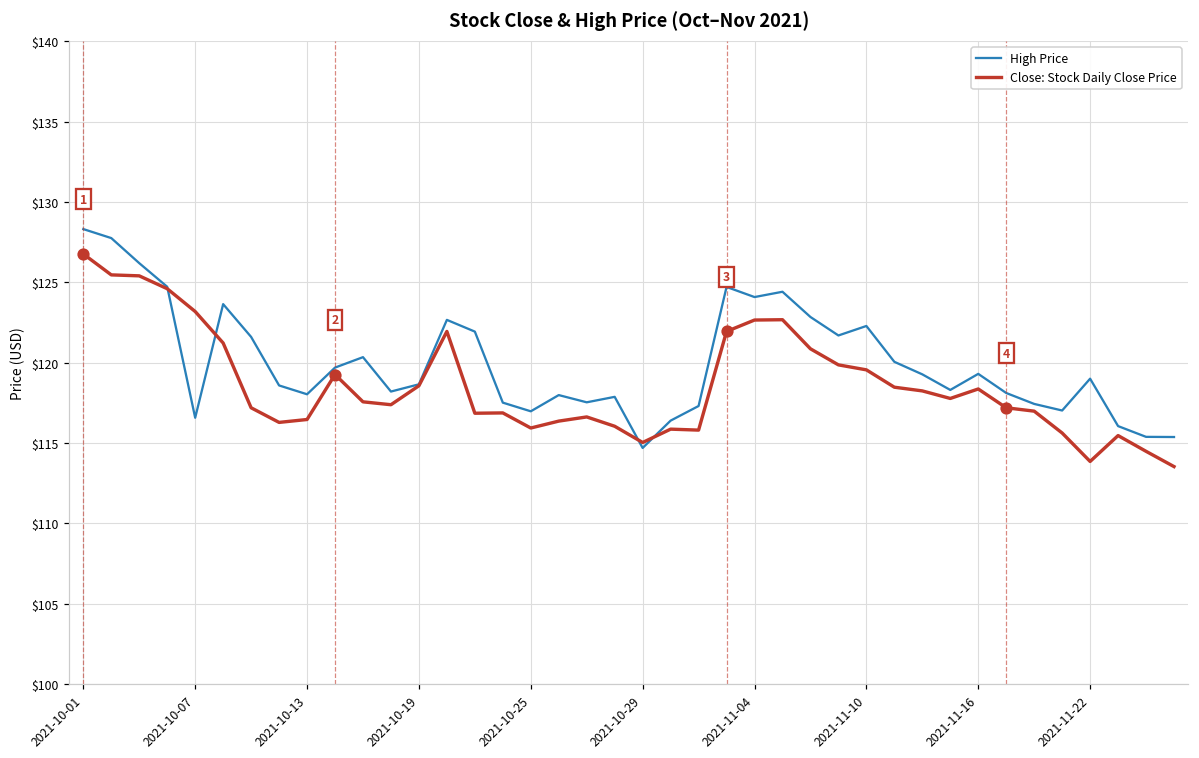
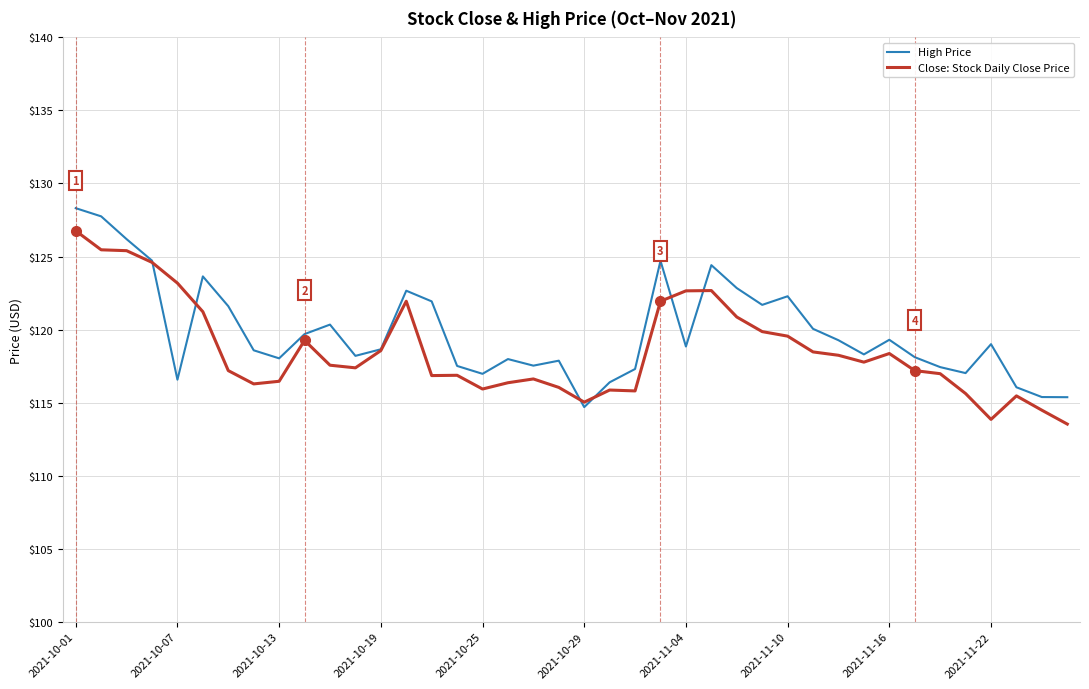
High Price, 2021-11-04: $124.1 -> $118.8
